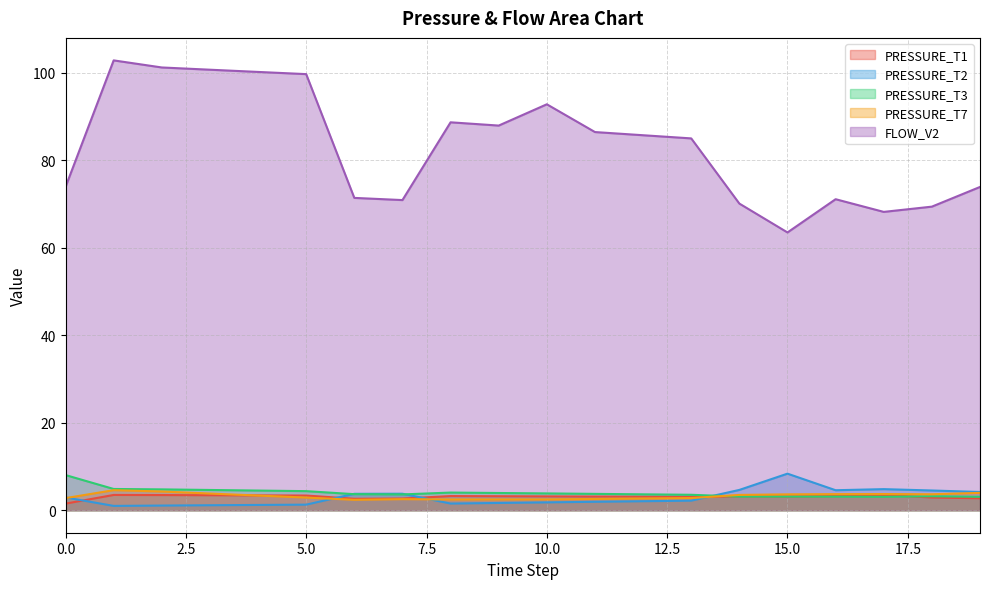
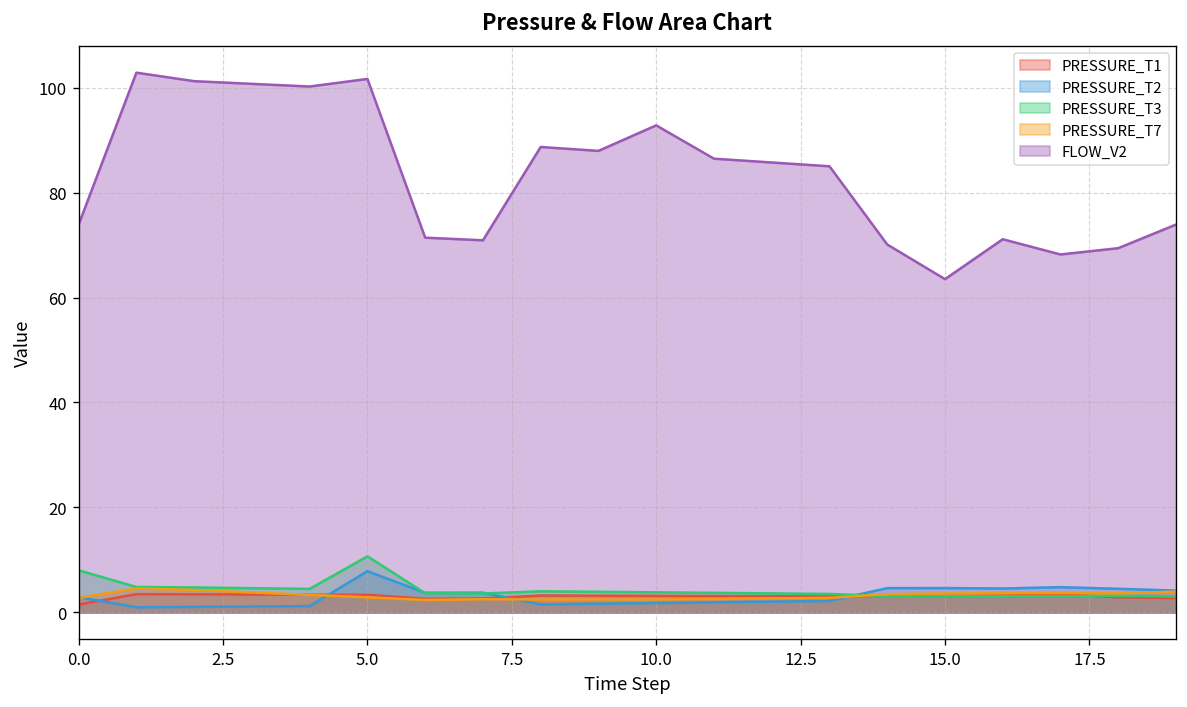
PRESSURE_T2, 5.0: 1 -> 8
PRESSURE_T3, 5.0: 4 -> 11
FLOW_V2, 5.0: 100 -> 102
PRESSURE_T2, 15.0: 8 -> 5
